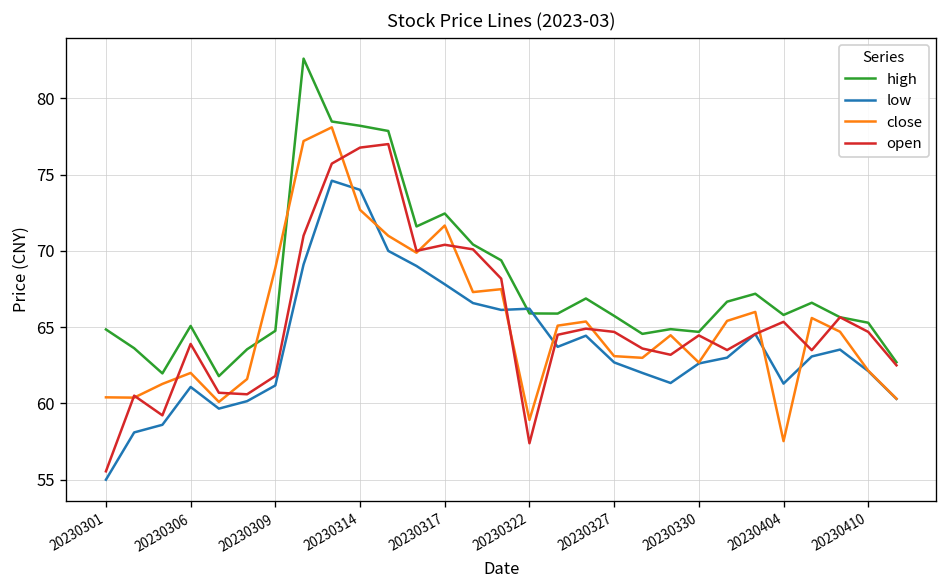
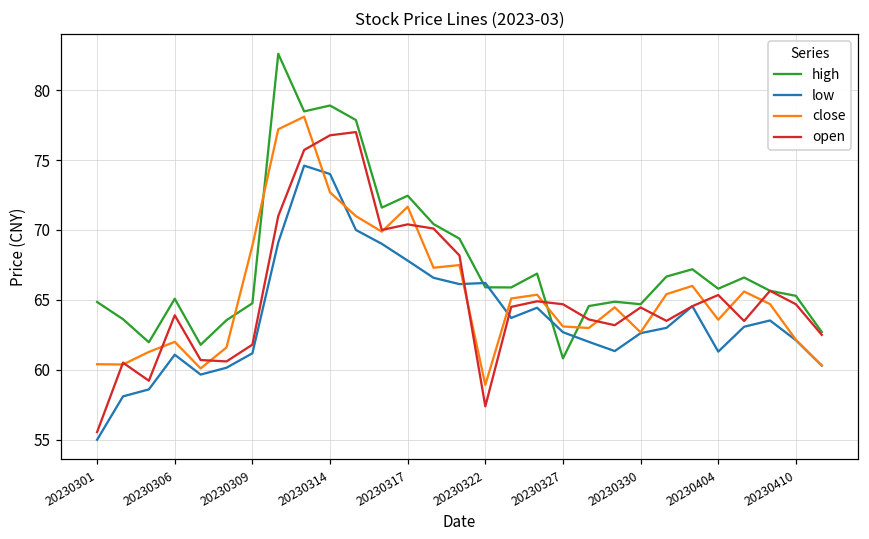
high, 20230314: 78.2 -> 78.9
high, 20230327: 65.7 -> 60.8
close, 20230404: 57.5 -> 63.6
